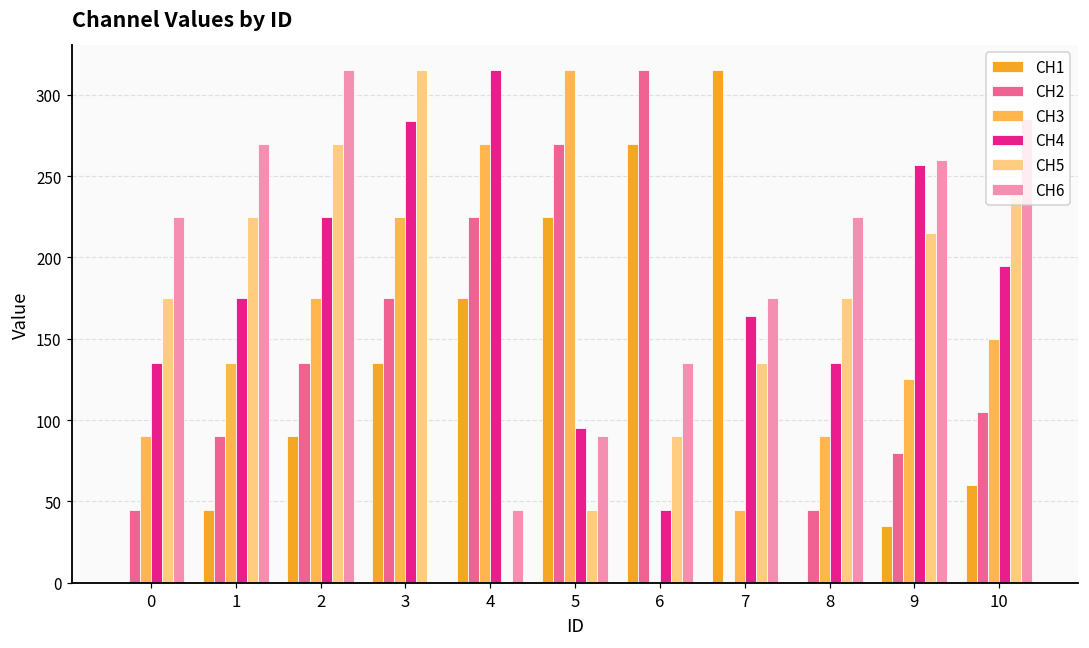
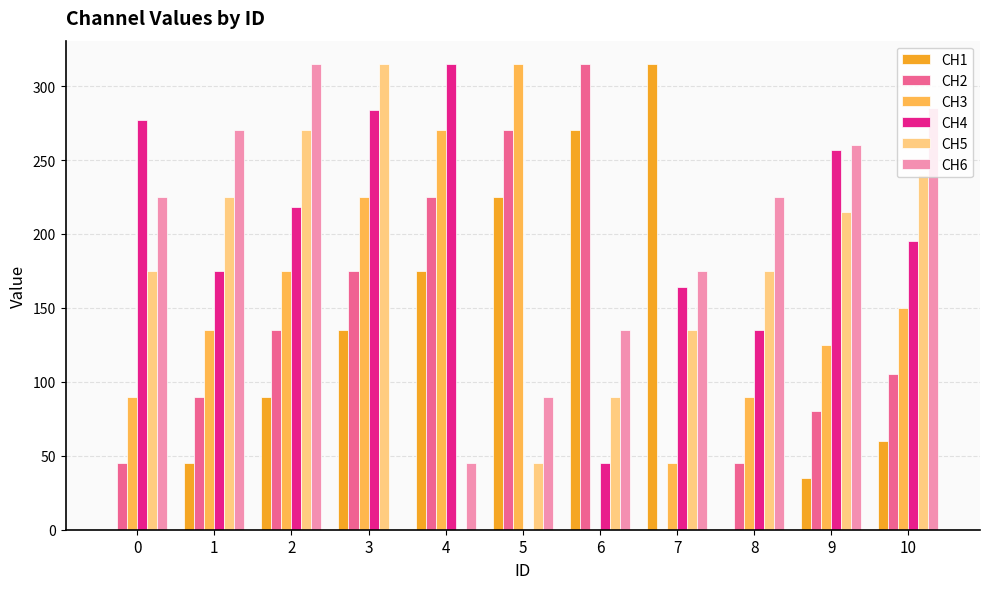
CH4, 0: 135 -> 277
CH4, 2: 225 -> 218
CH4, 5: 95 -> 0
